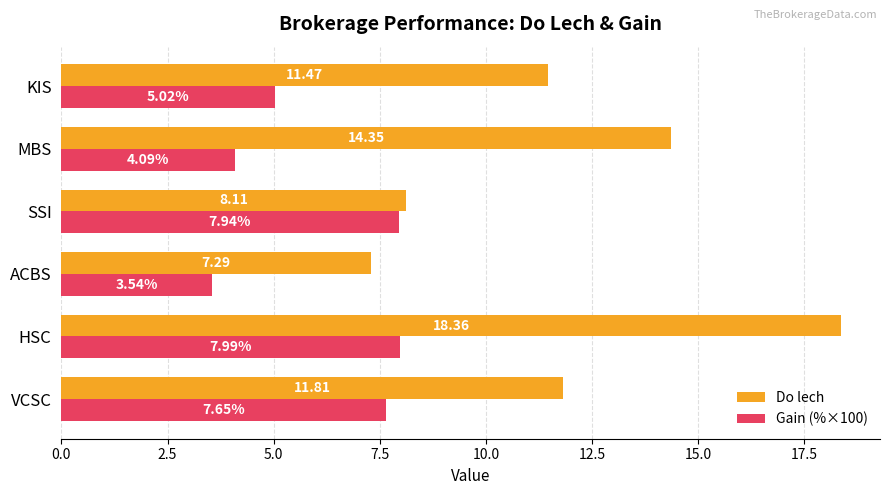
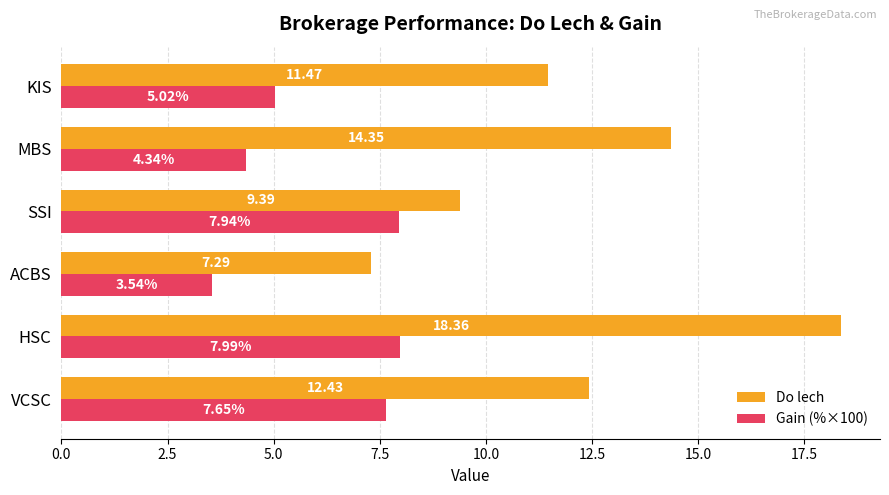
Gain (%×100), MBS: 4.09% -> 4.34%
Do lech, SSI: 8.11 -> 9.39
Do lech, VCSC: 11.81 -> 12.43
